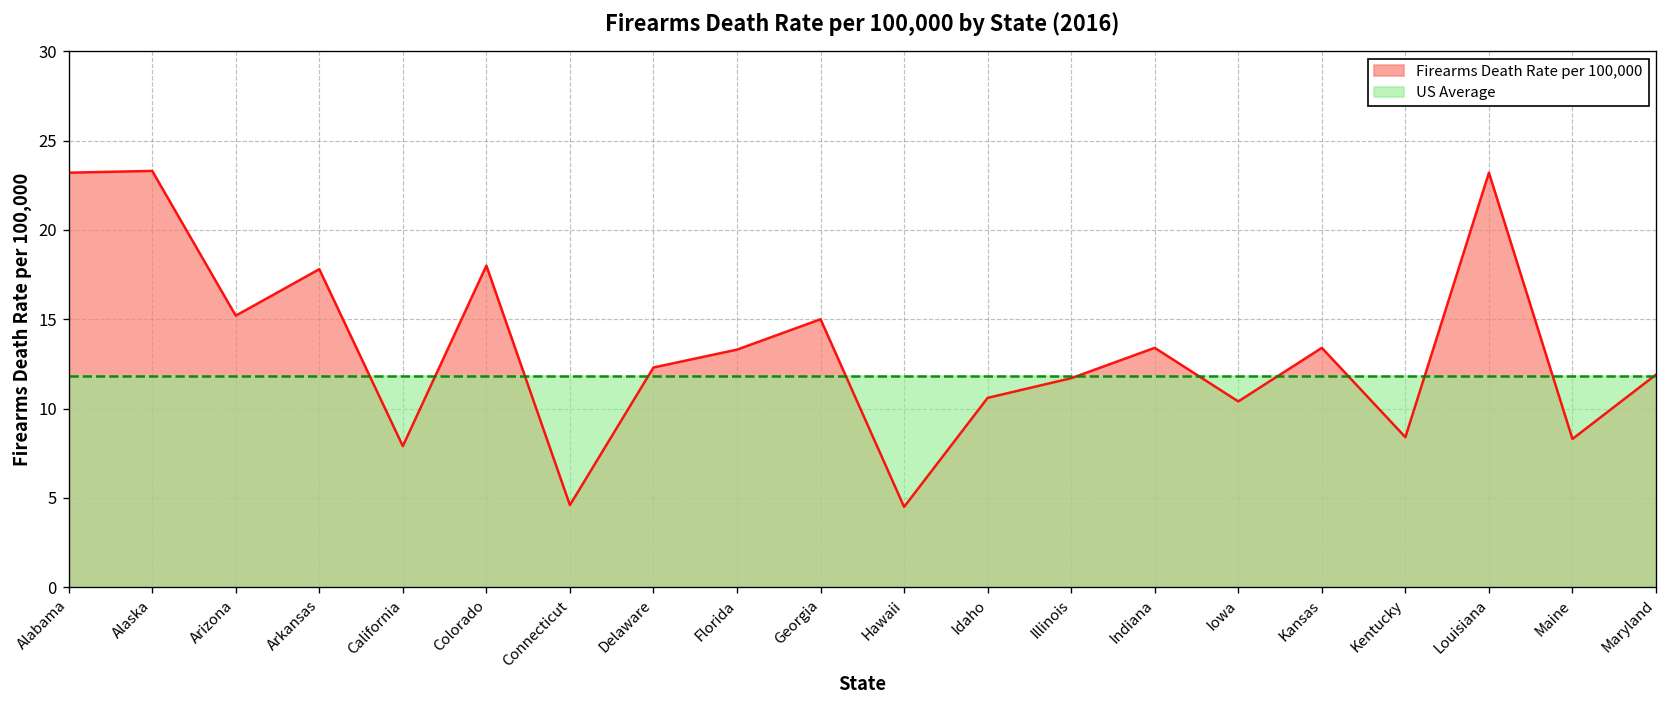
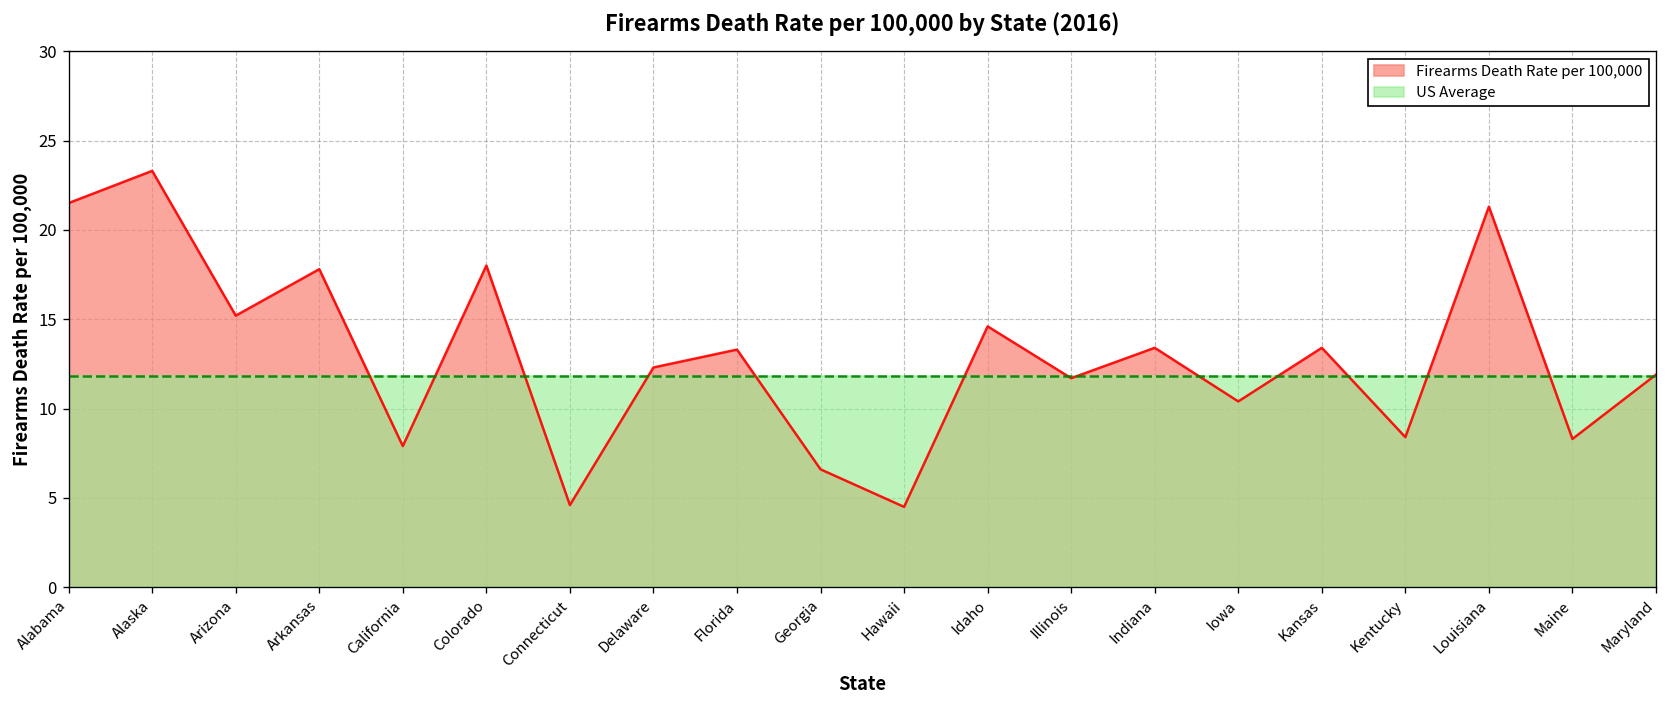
Firearms Death Rate per 100,000, Alabama: 23.2 -> 21.5
Firearms Death Rate per 100,000, Georgia: 15.0 -> 6.6
Firearms Death Rate per 100,000, Idaho: 10.6 -> 14.6
Firearms Death Rate per 100,000, Louisiana: 23.2 -> 21.3
